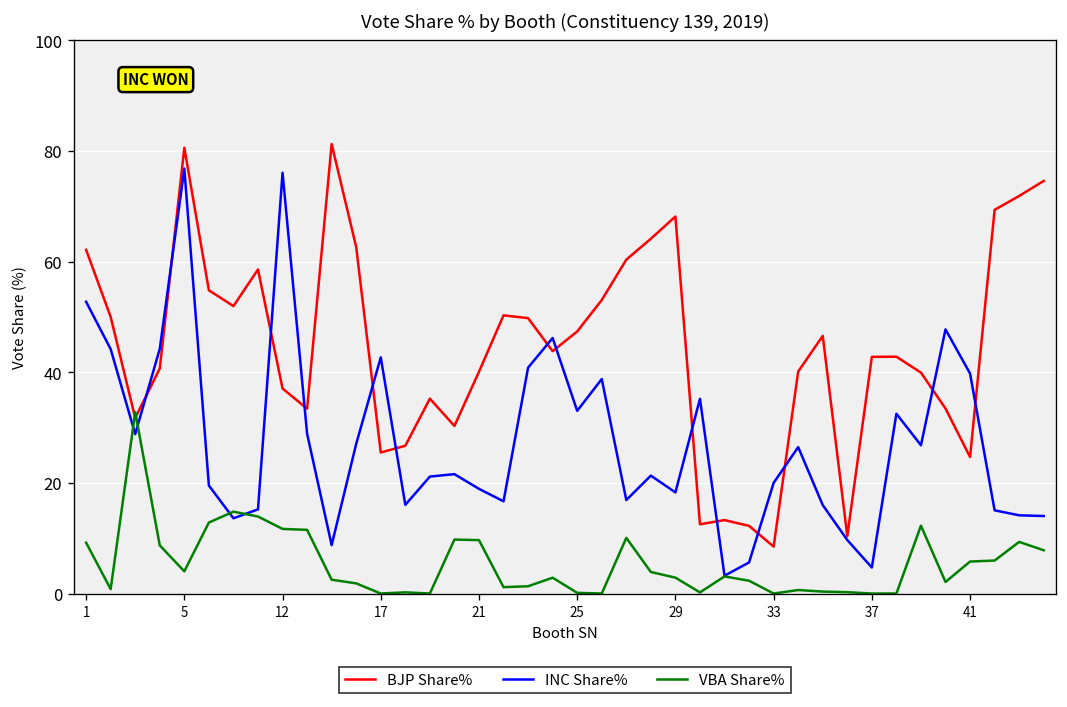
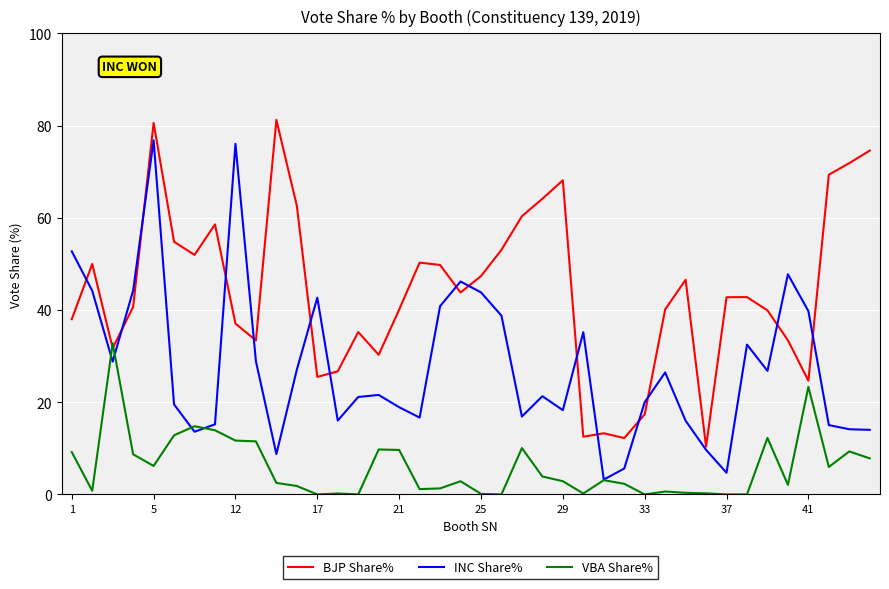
BJP Share%, 1: 62 -> 38
VBA Share%, 5: 4 -> 6
INC Share%, 25: 33 -> 44
BJP Share%, 33: 8 -> 17
VBA Share%, 41: 6 -> 23
